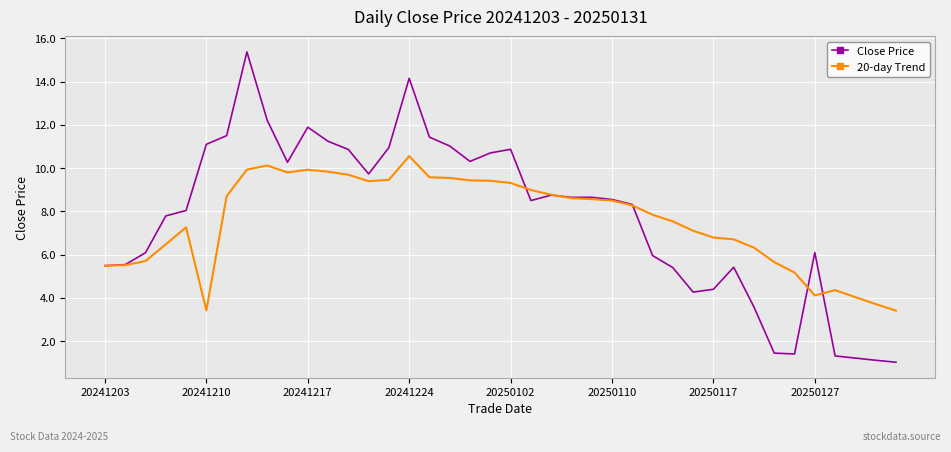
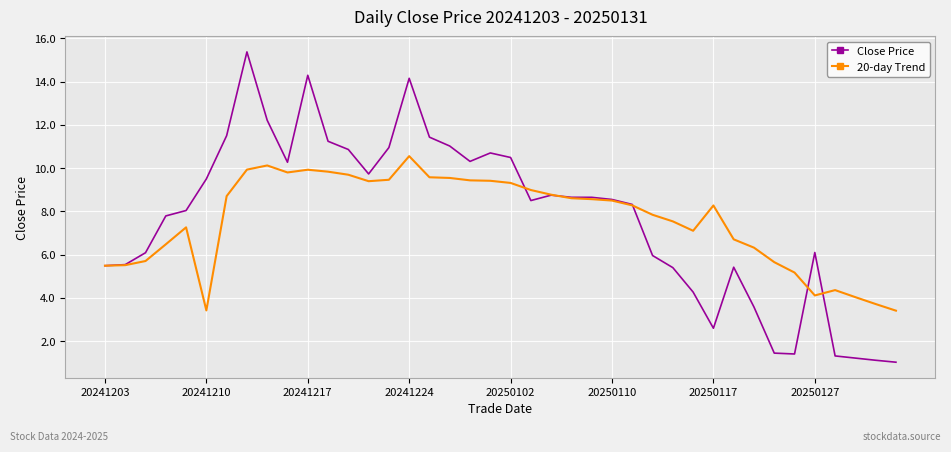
Close Price, 20241210: 11.1 -> 9.5
Close Price, 20241217: 11.9 -> 14.3
Close Price, 20250102: 10.9 -> 10.5
Close Price, 20250117: 4.4 -> 2.6
20-day Trend, 20250117: 6.8 -> 8.3
